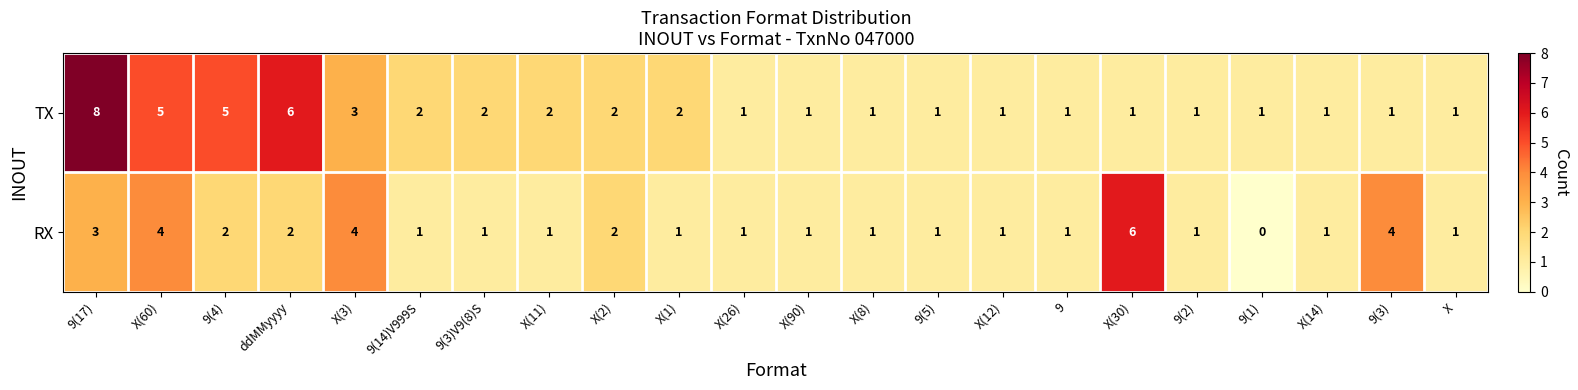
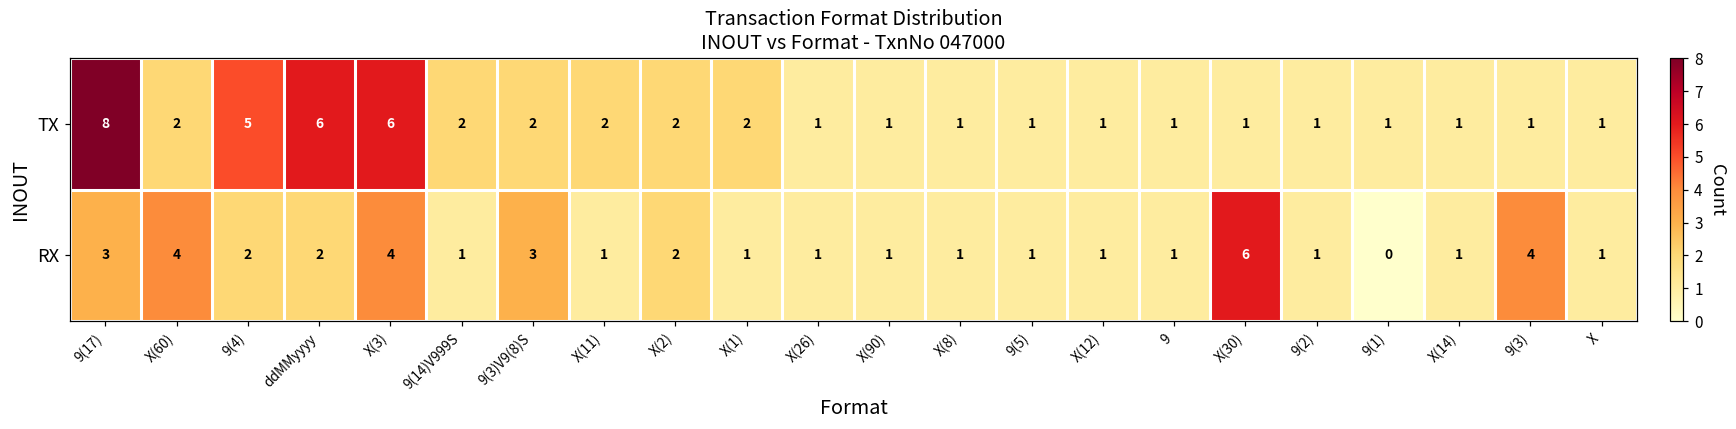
TX, X(60): 5 -> 2
TX, X(3): 3 -> 6
RX, 9(3)V9(8)S: 1 -> 3
